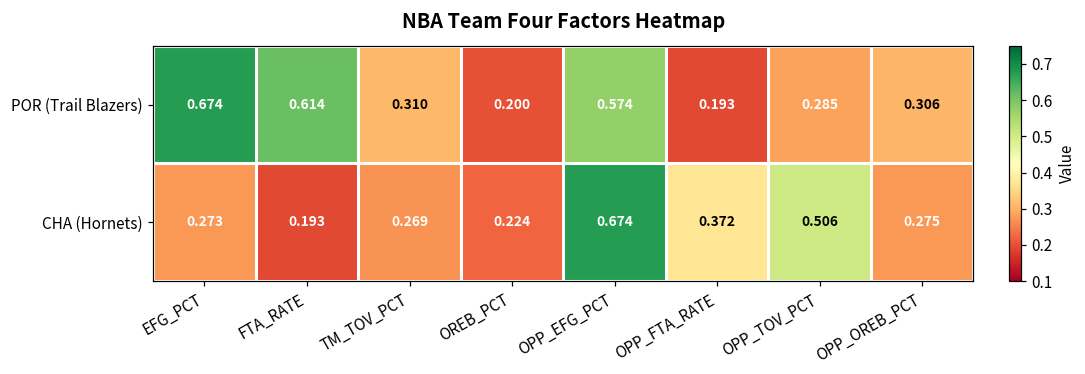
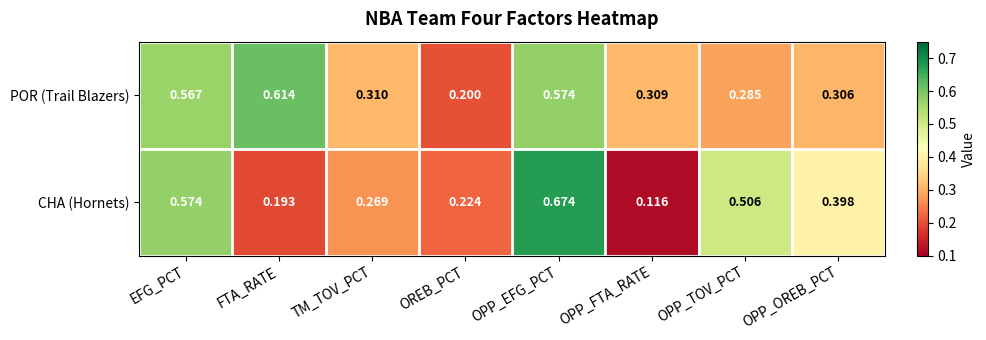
POR (Trail Blazers), EFG_PCT: 0.674 -> 0.567
POR (Trail Blazers), OPP_FTA_RATE: 0.193 -> 0.309
CHA (Hornets), EFG_PCT: 0.273 -> 0.574
CHA (Hornets), OPP_FTA_RATE: 0.372 -> 0.116
CHA (Hornets), OPP_OREB_PCT: 0.275 -> 0.398
